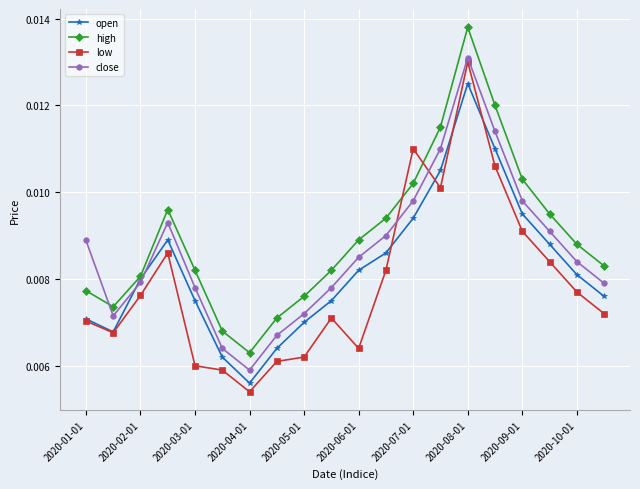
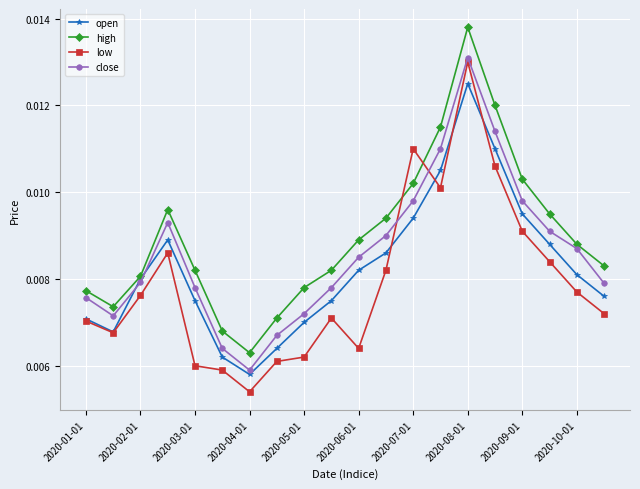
close, 2020-01-01: 0.0089 -> 0.0076
open, 2020-04-01: 0.0056 -> 0.0058
high, 2020-05-01: 0.0076 -> 0.0078
close, 2020-10-01: 0.0084 -> 0.0087
